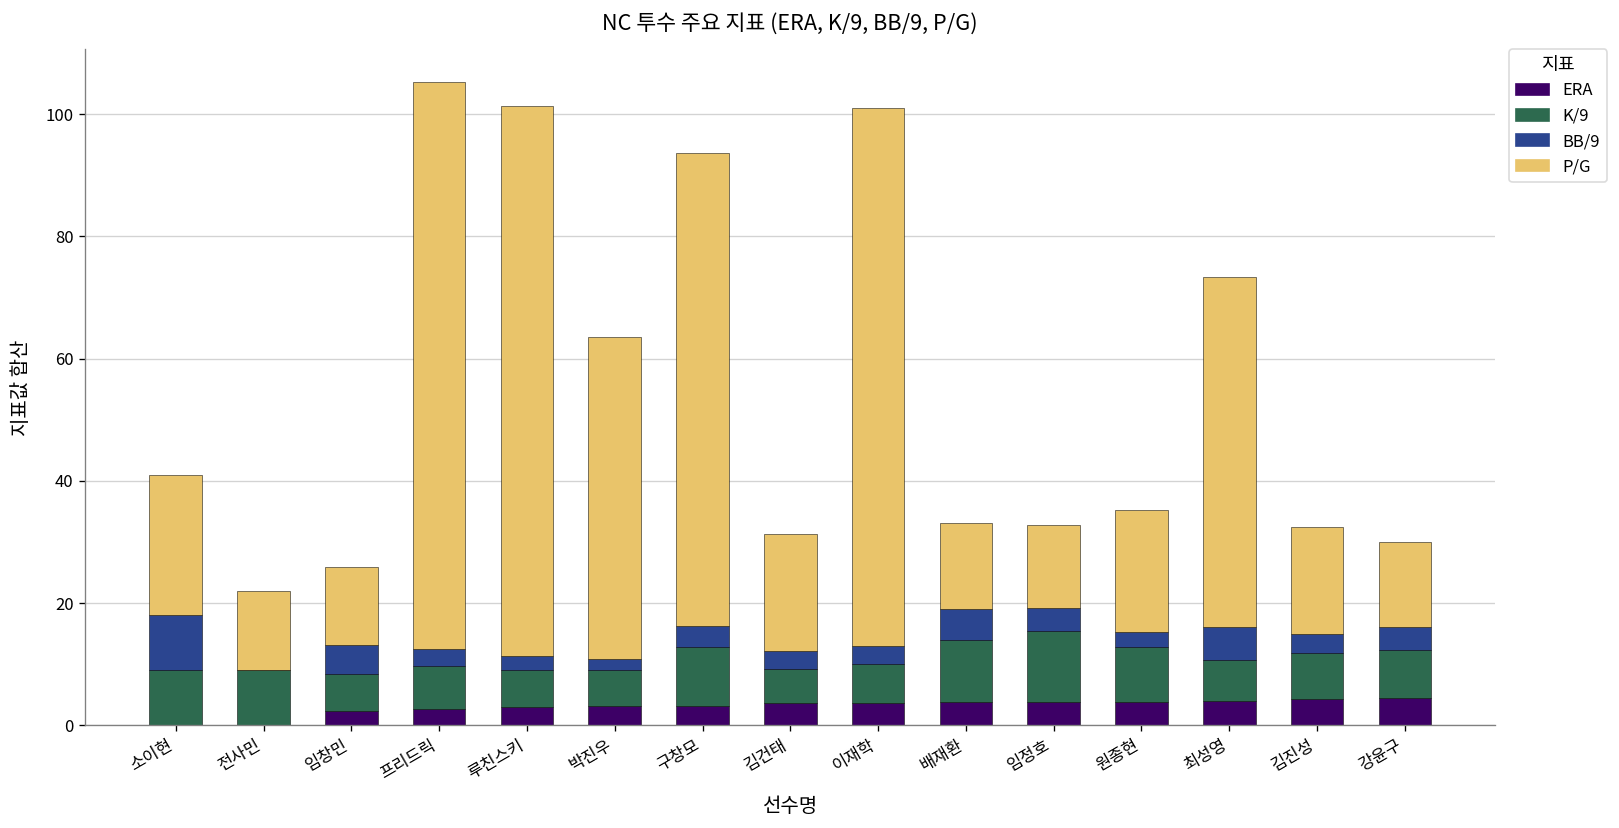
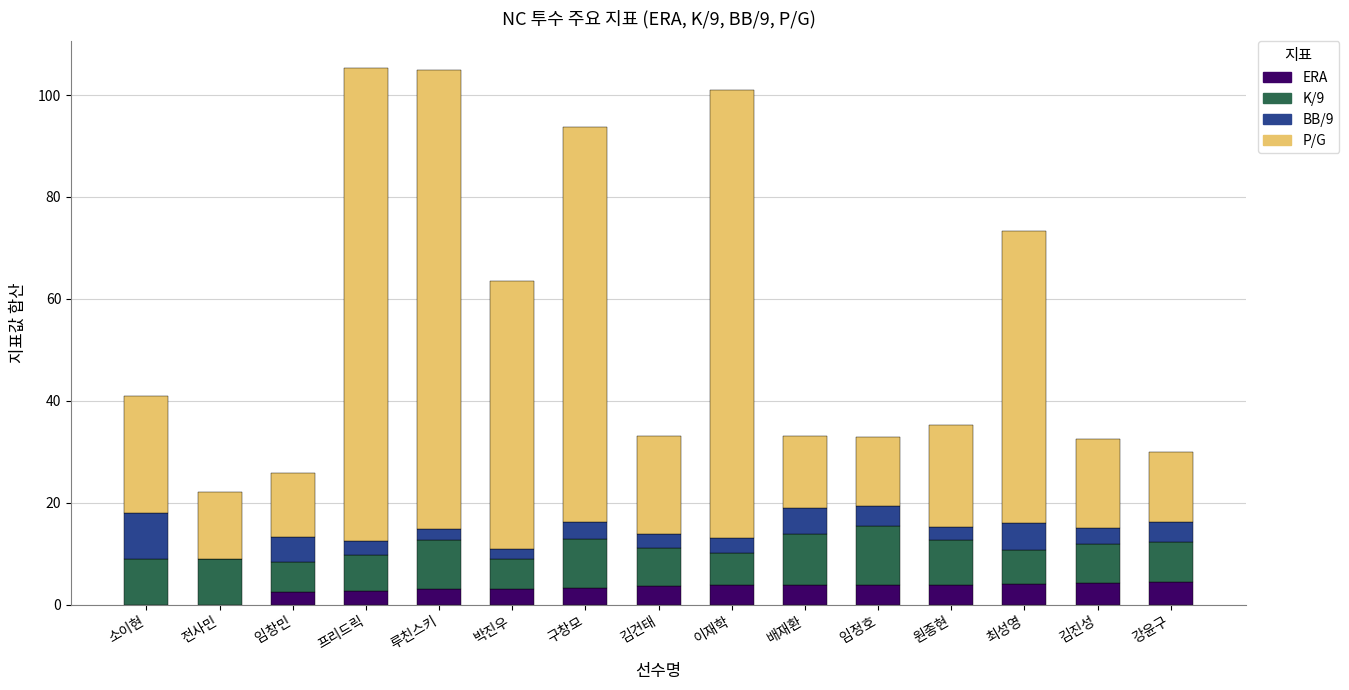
K/9, 루친스키: 6 -> 10
K/9, 김건태: 6 -> 7
